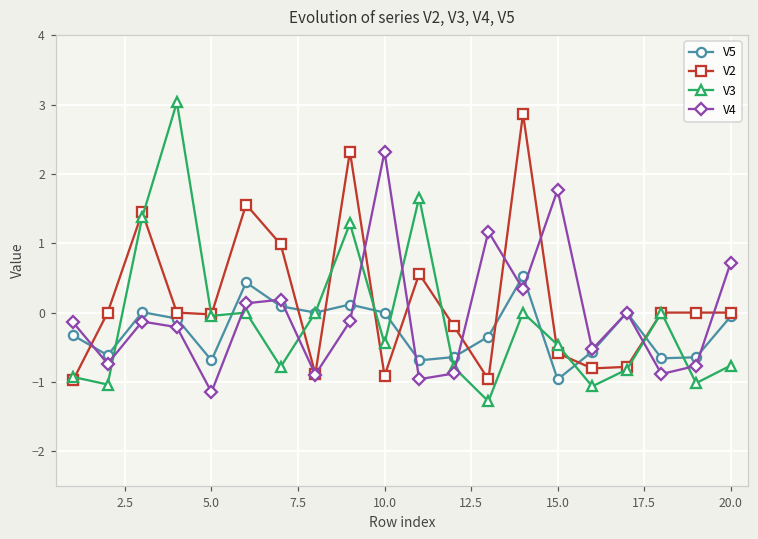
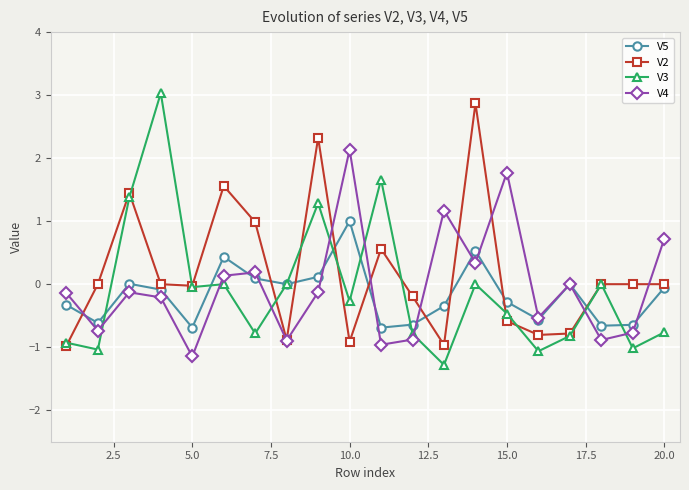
V5, 10.0: 0 -> 1
V3, 10.0: -0.4 -> -0.3
V4, 10.0: 2.3 -> 2.1
V5, 15.0: -1.0 -> -0.3
